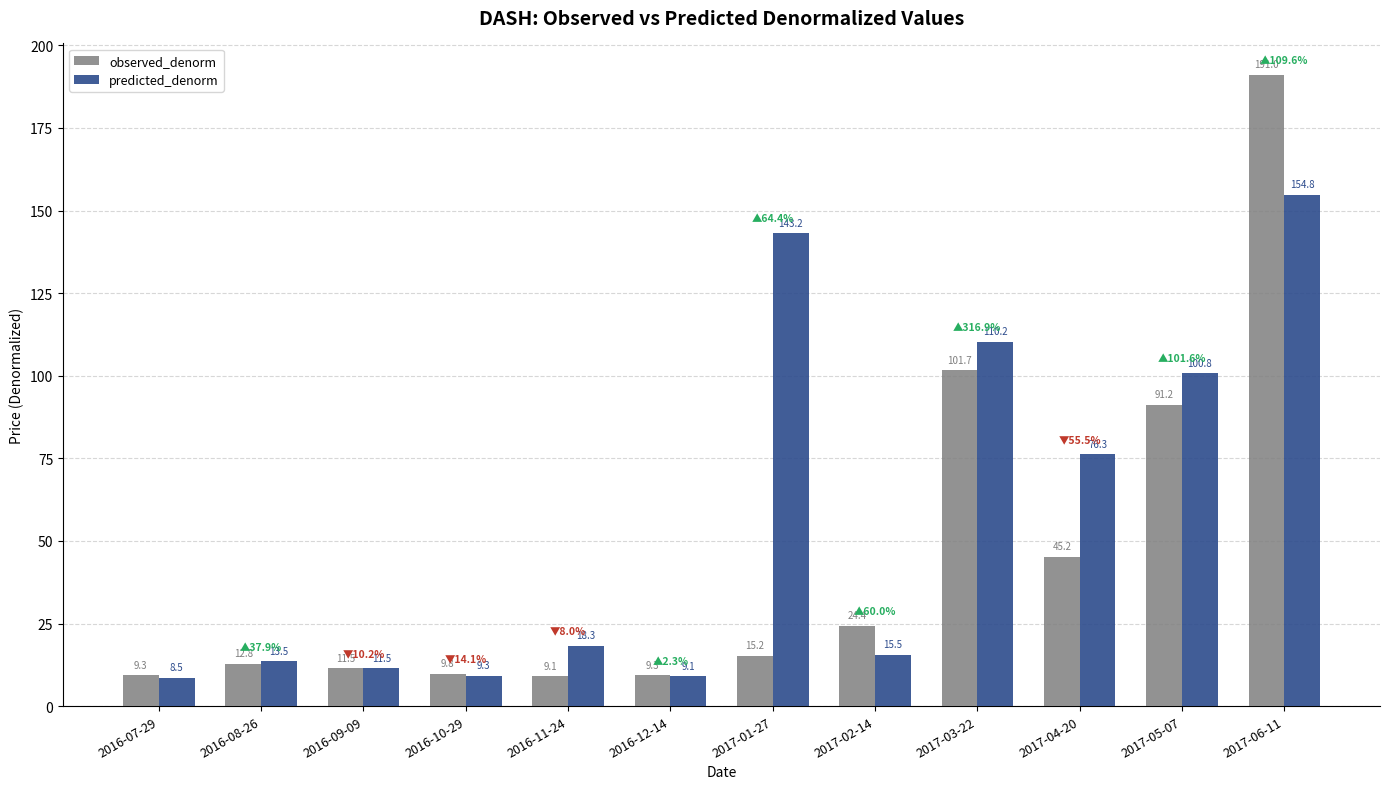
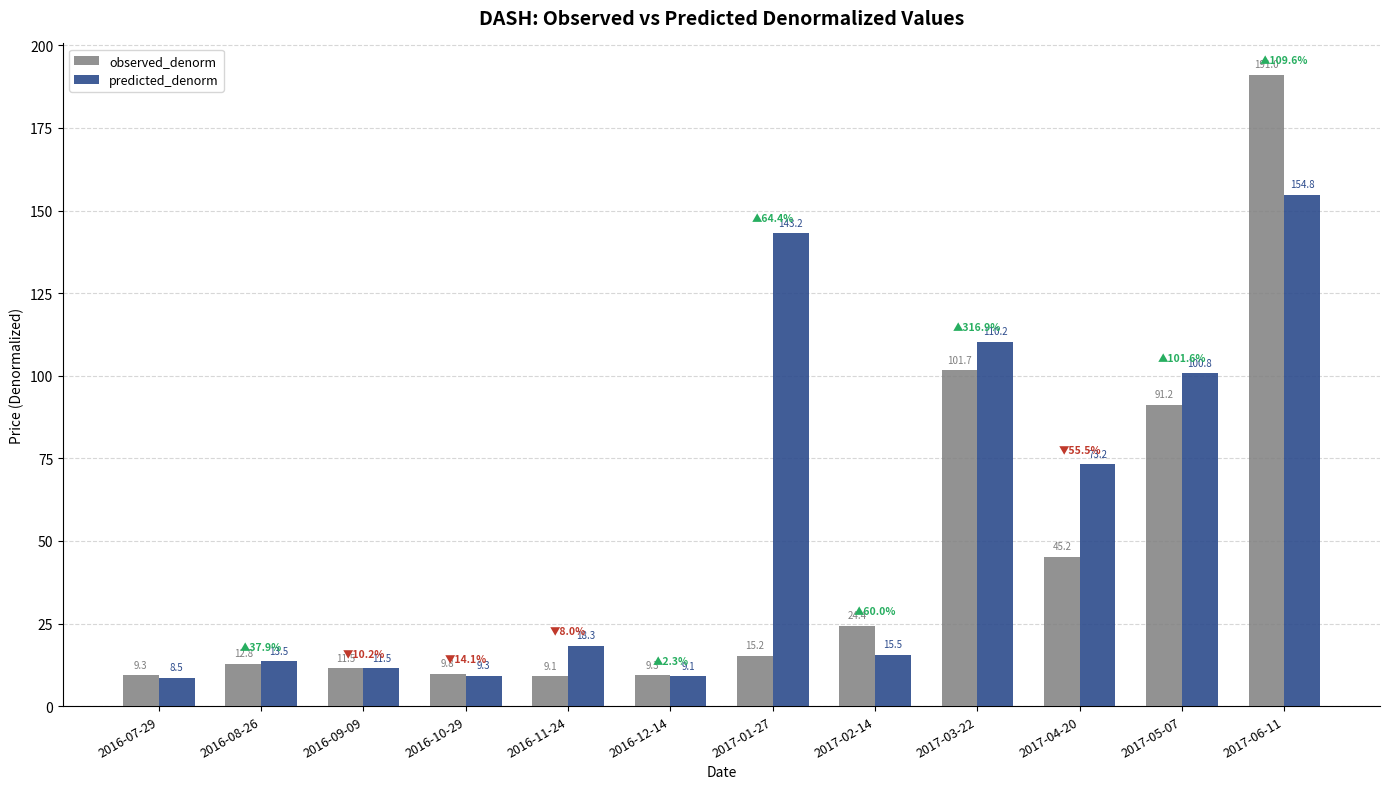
predicted_denorm, 2017-04-20: 76.3 -> 73.2
